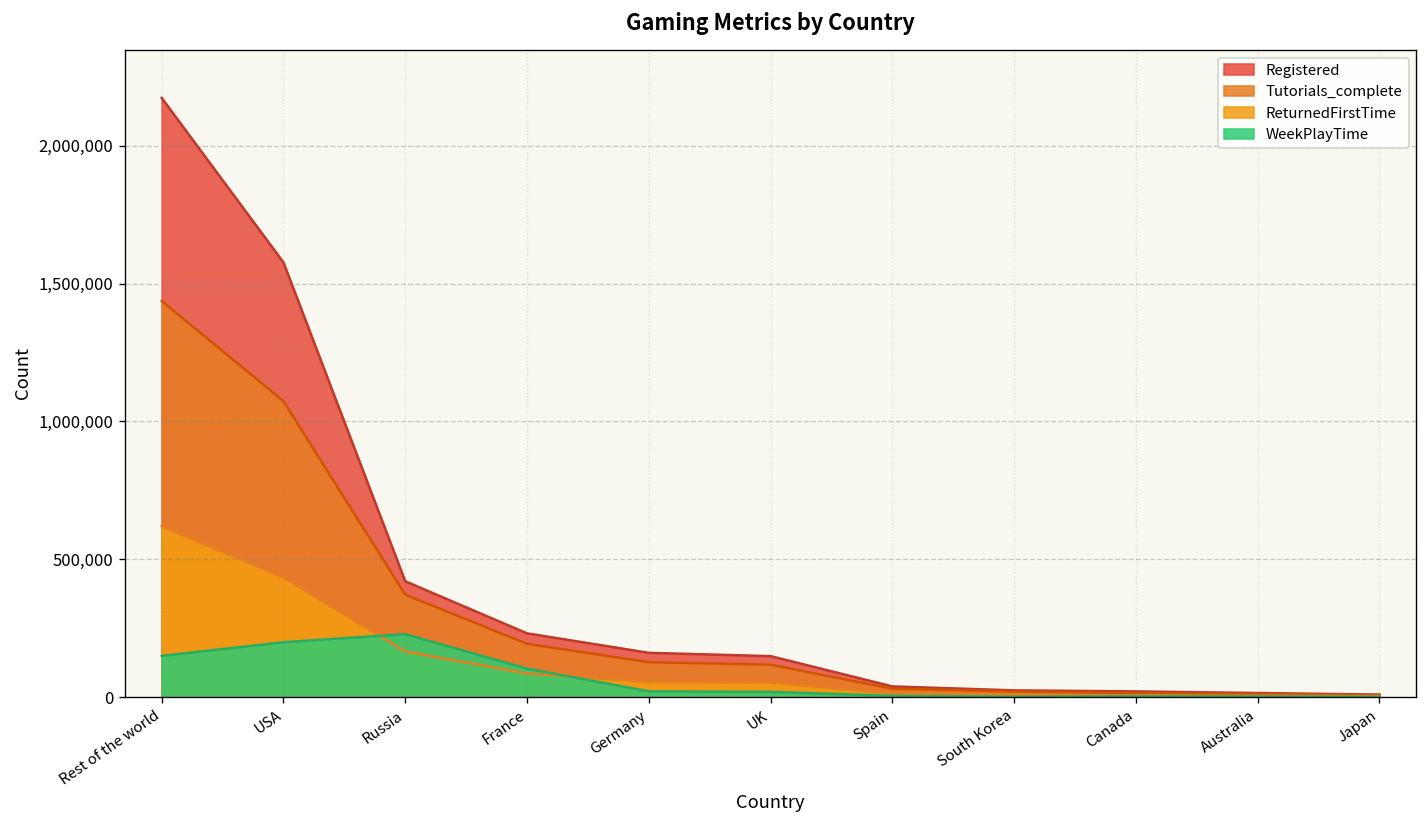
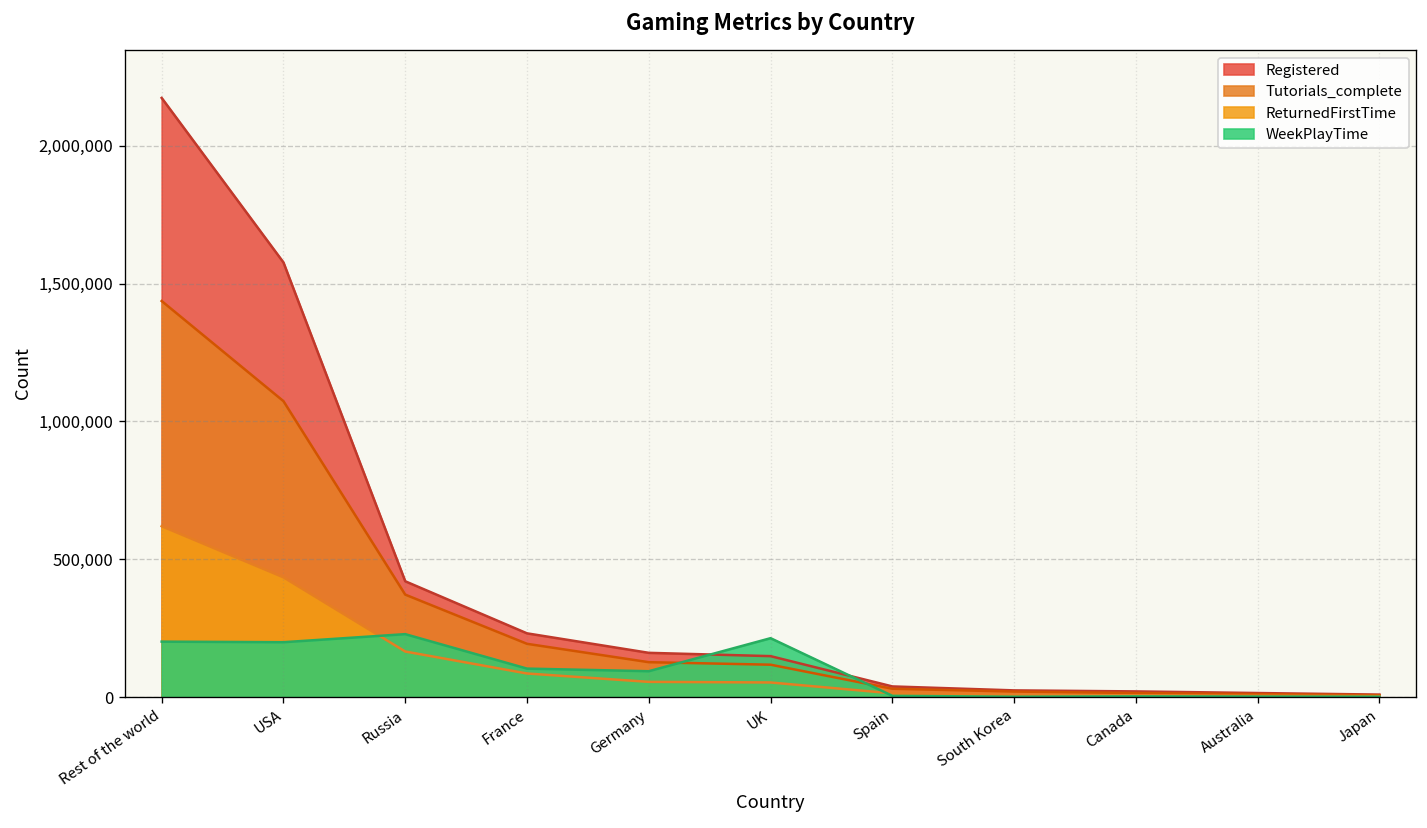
WeekPlayTime, Rest of the world: 150,000 -> 200,000
WeekPlayTime, Germany: 20,000 -> 90,000
WeekPlayTime, UK: 20,000 -> 210,000
